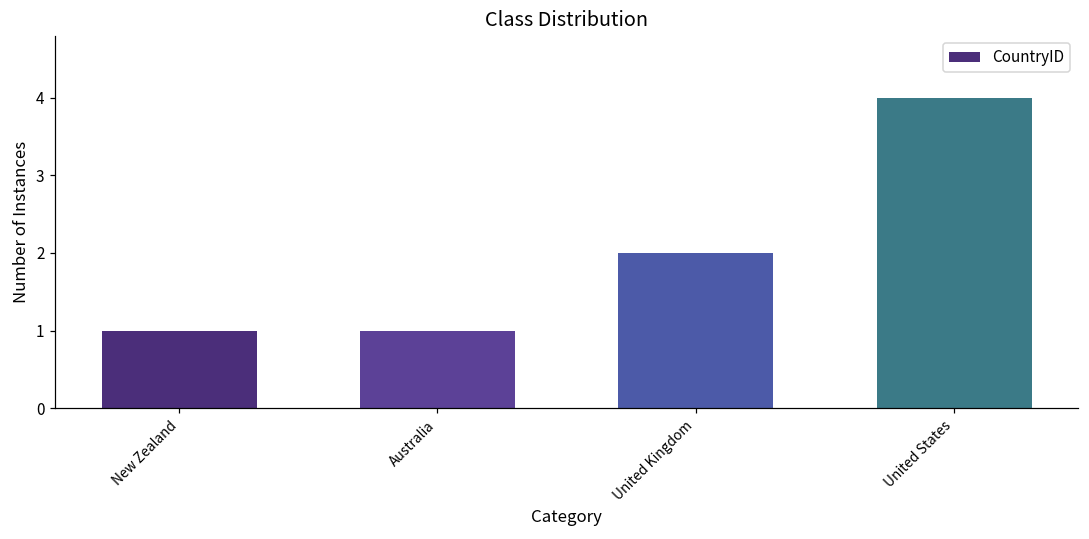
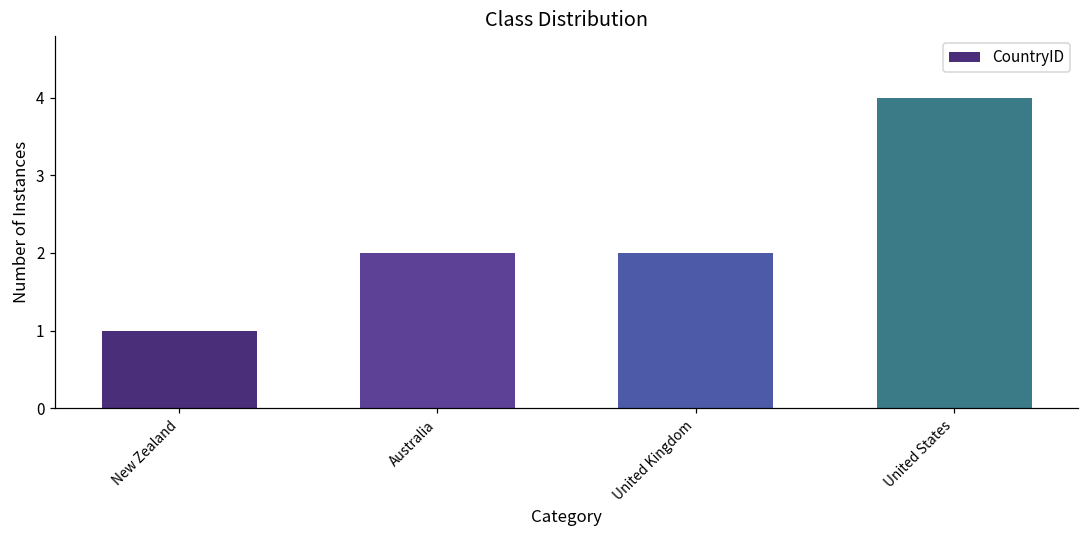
Australia: 1 -> 2
